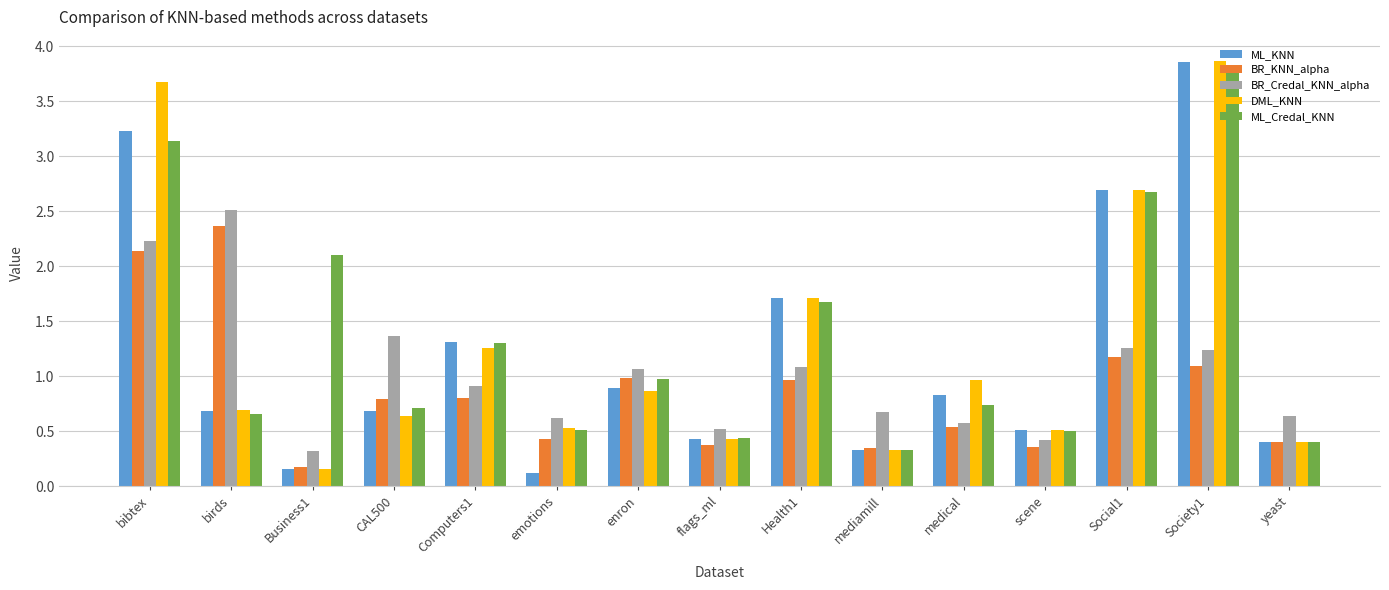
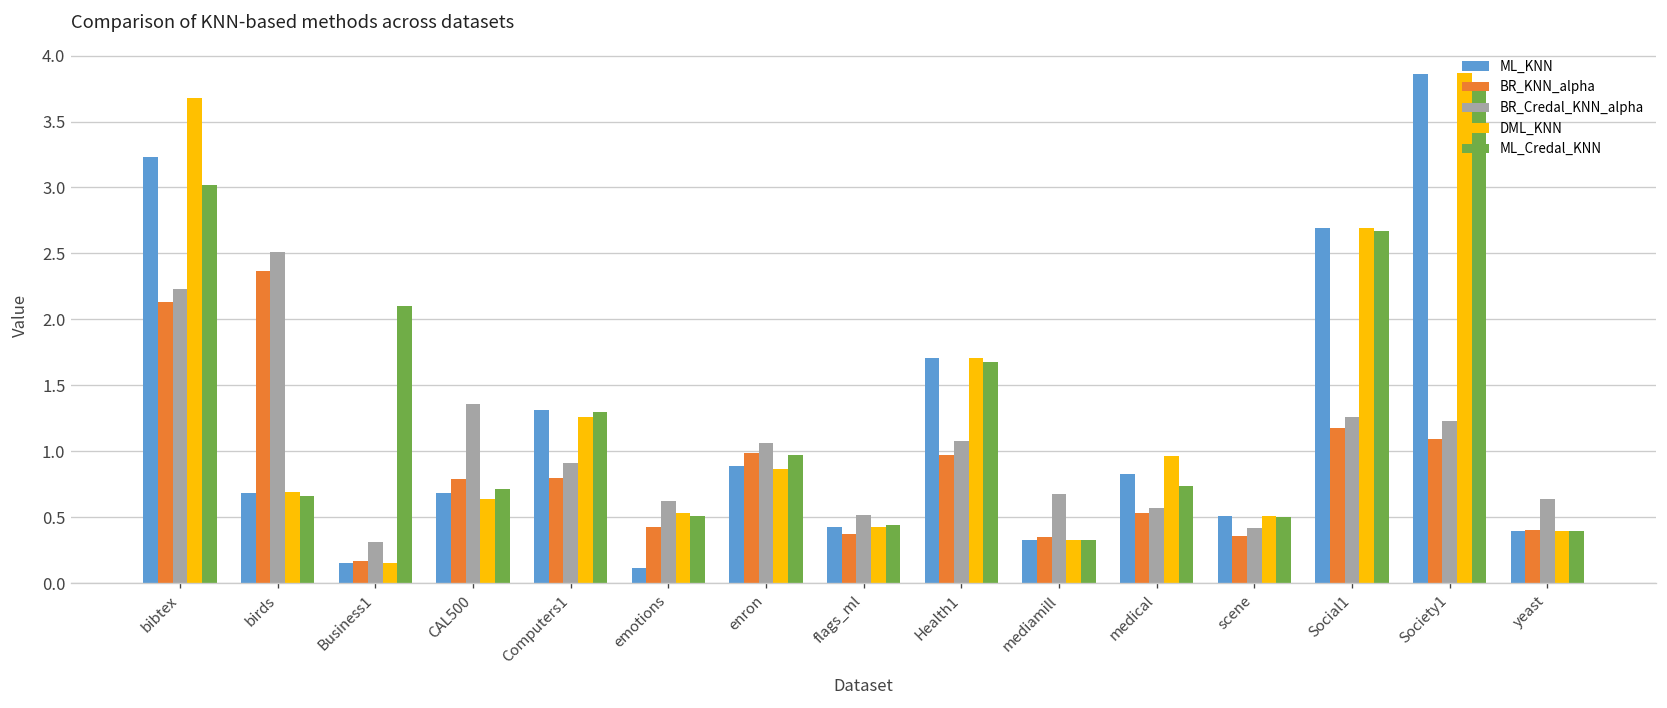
ML_Credal_KNN, bibtex: 3.14 -> 3.02
